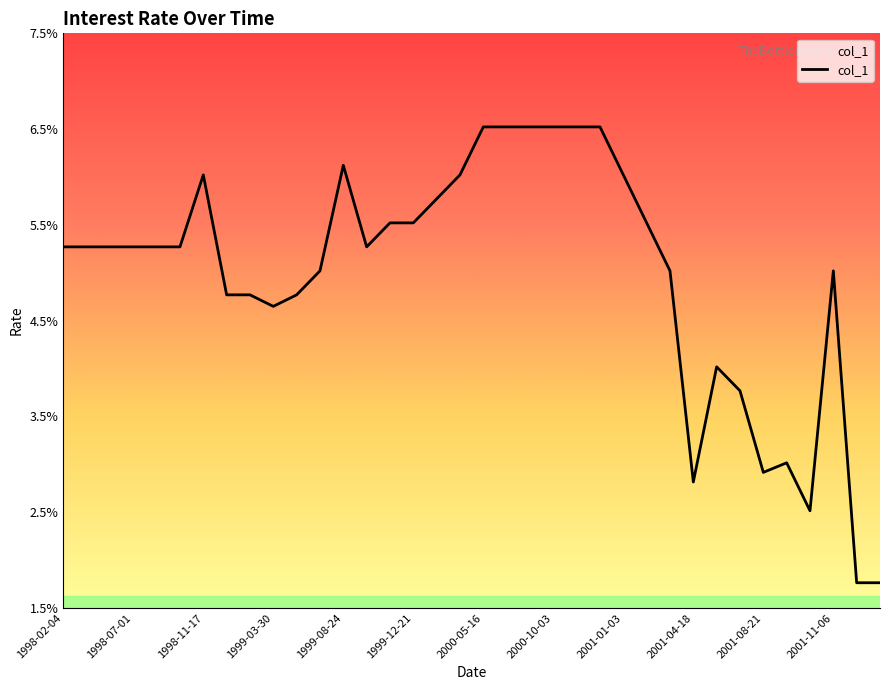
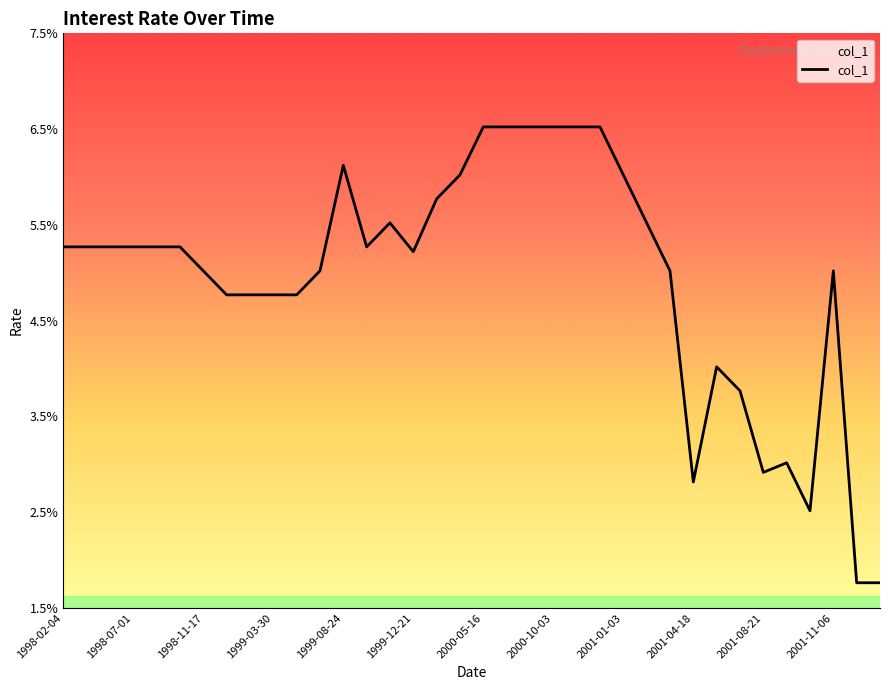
1998-11-17: 6.0% -> 5.0%
1999-03-30: 4.6% -> 4.8%
1999-12-21: 5.5% -> 5.2%
